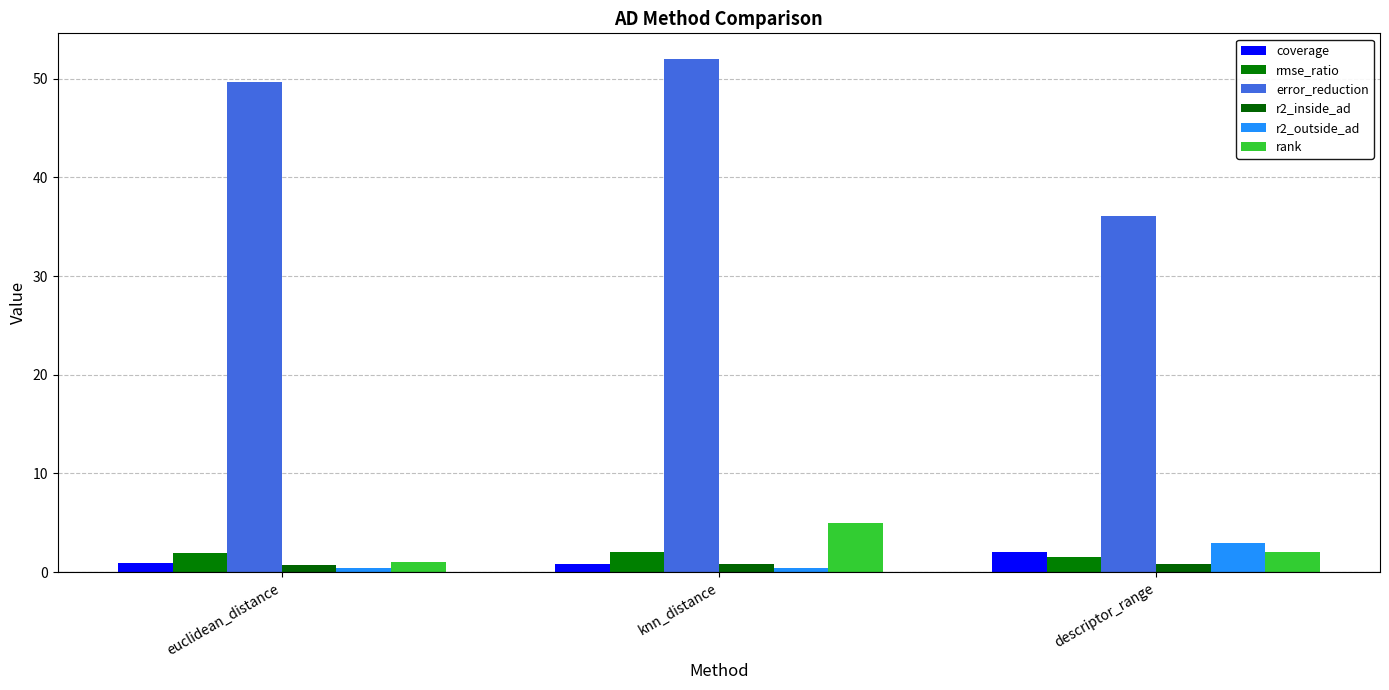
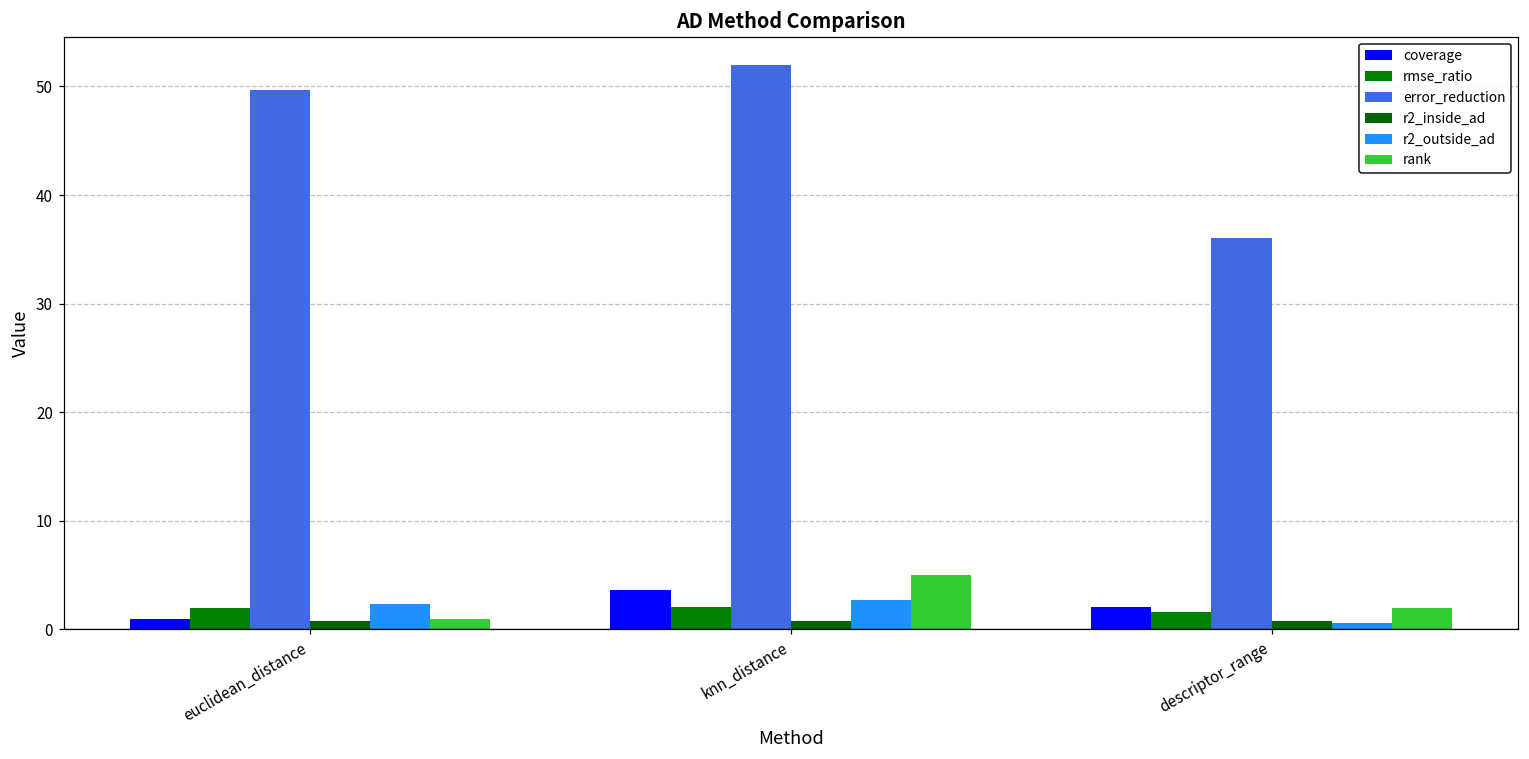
r2_outside_ad, euclidean_distance: 0 -> 2
coverage, knn_distance: 1 -> 4
r2_outside_ad, knn_distance: 0 -> 3
r2_outside_ad, descriptor_range: 3 -> 1
